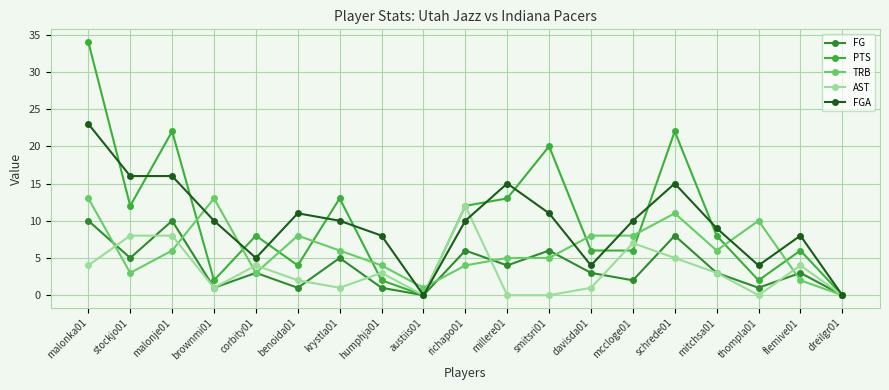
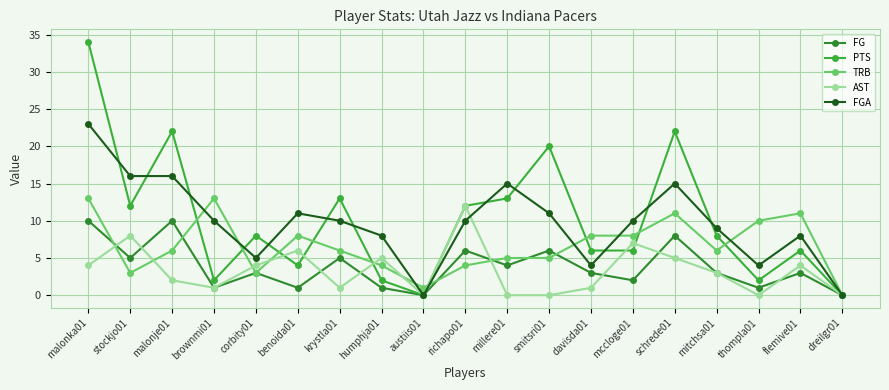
AST, malonje01: 8 -> 2
AST, benoida01: 2 -> 6
AST, humphja01: 3 -> 5
TRB, flemive01: 2 -> 11
